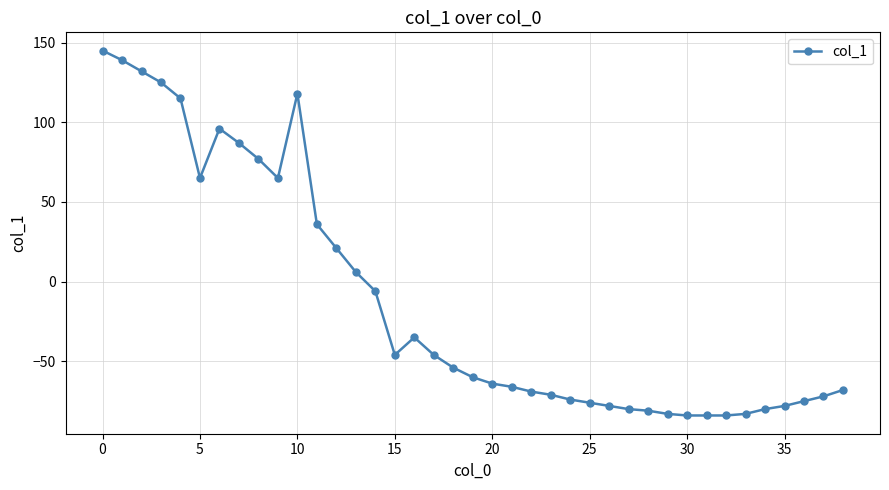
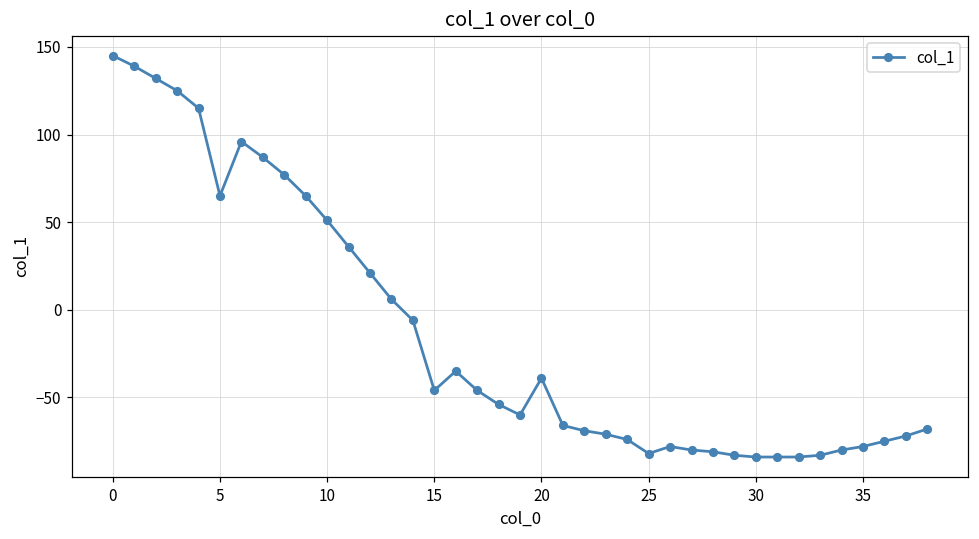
10: 118 -> 51
20: -64 -> -39
25: -76 -> -82
